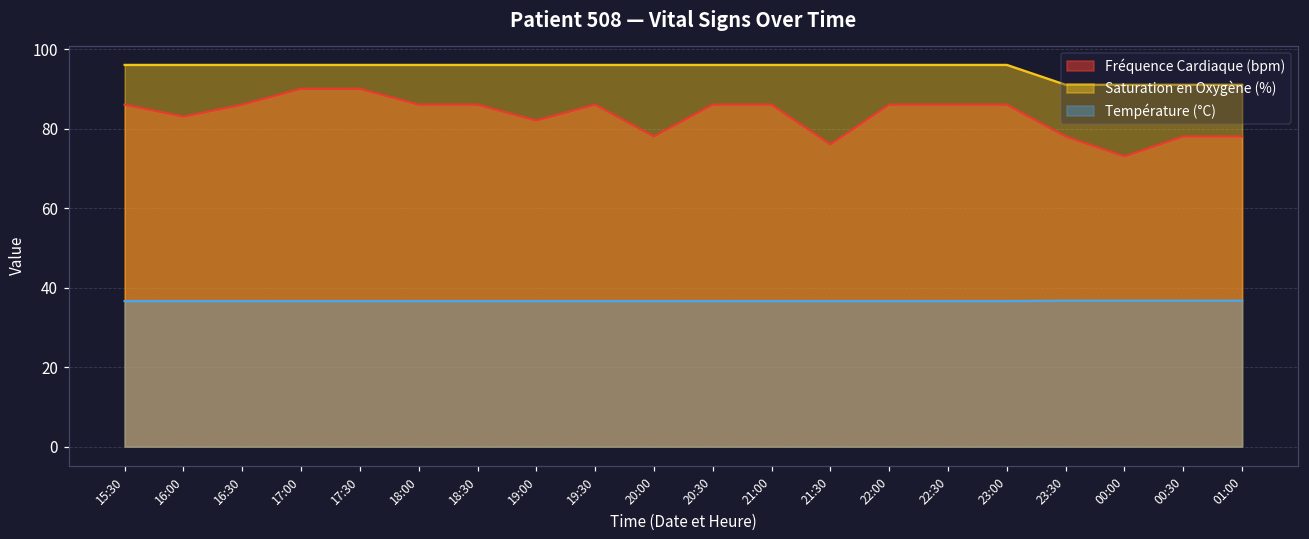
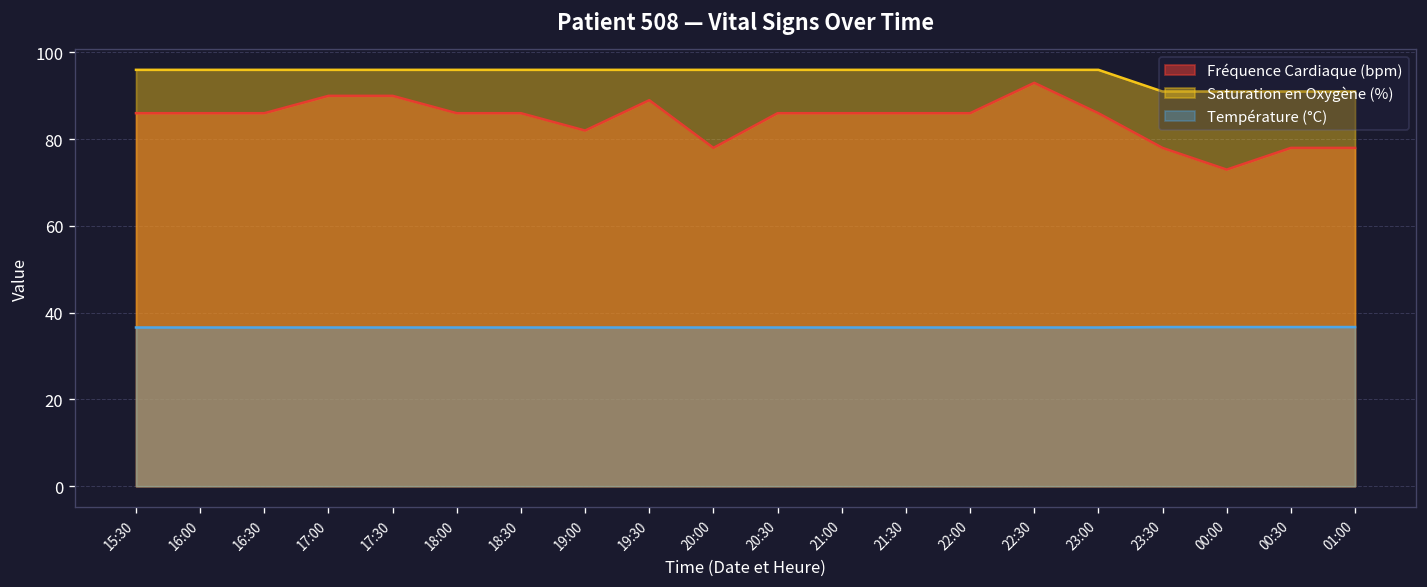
Fréquence Cardiaque (bpm), 16:00: 83 -> 86
Fréquence Cardiaque (bpm), 19:30: 86 -> 89
Fréquence Cardiaque (bpm), 21:30: 76 -> 86
Fréquence Cardiaque (bpm), 22:30: 86 -> 93
